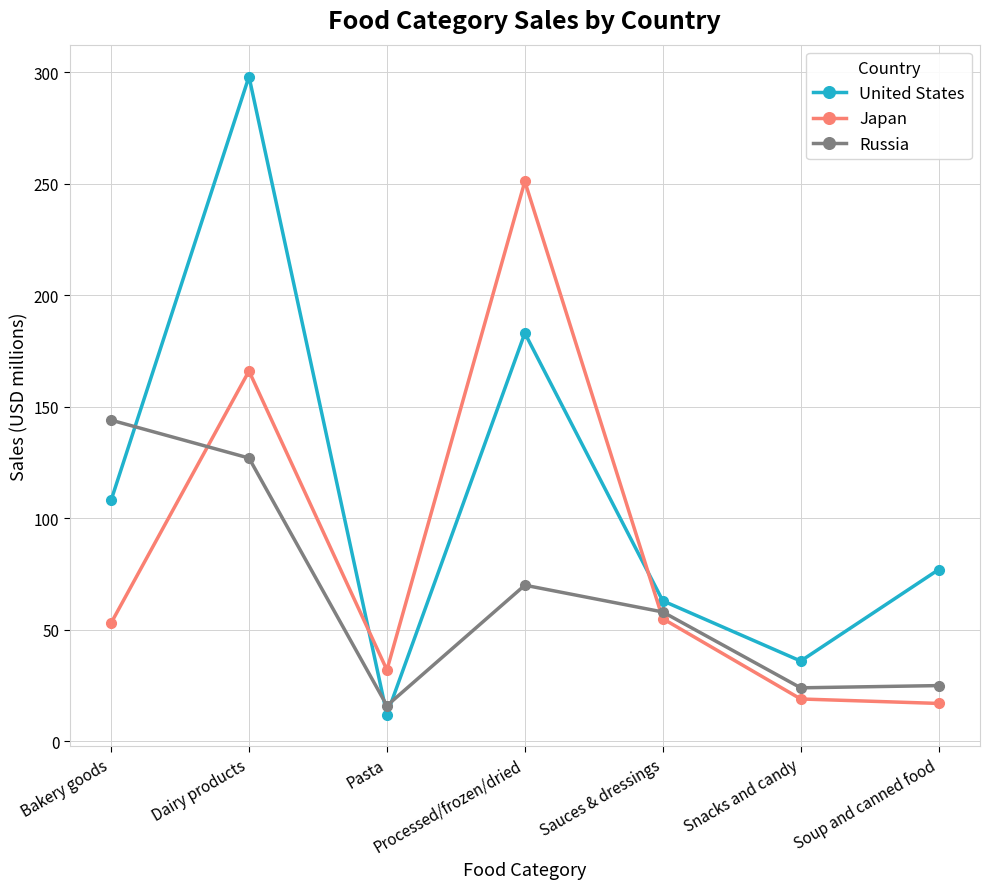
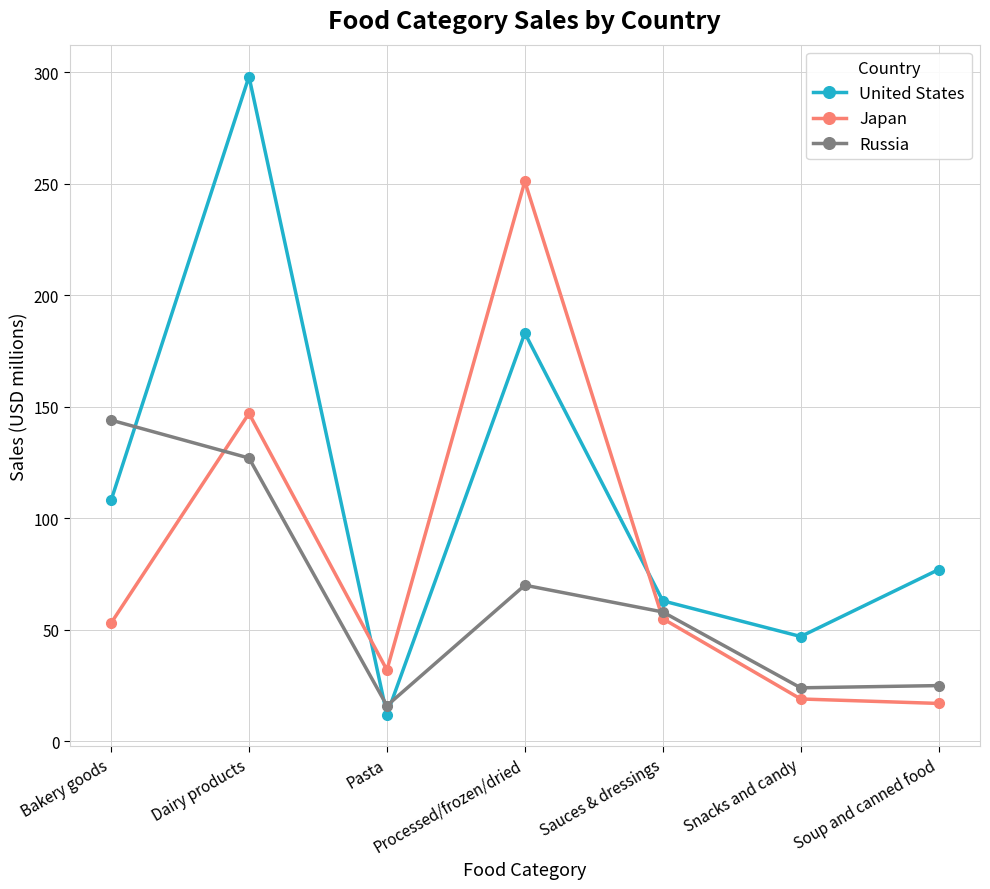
Japan, Dairy products: 166 -> 147
United States, Snacks and candy: 36 -> 47
